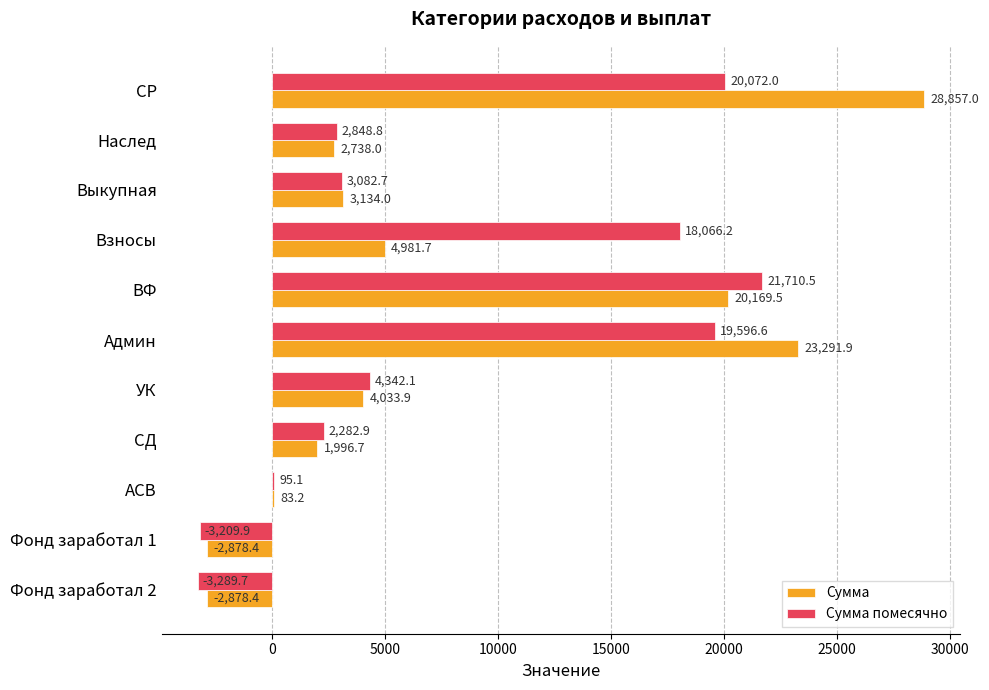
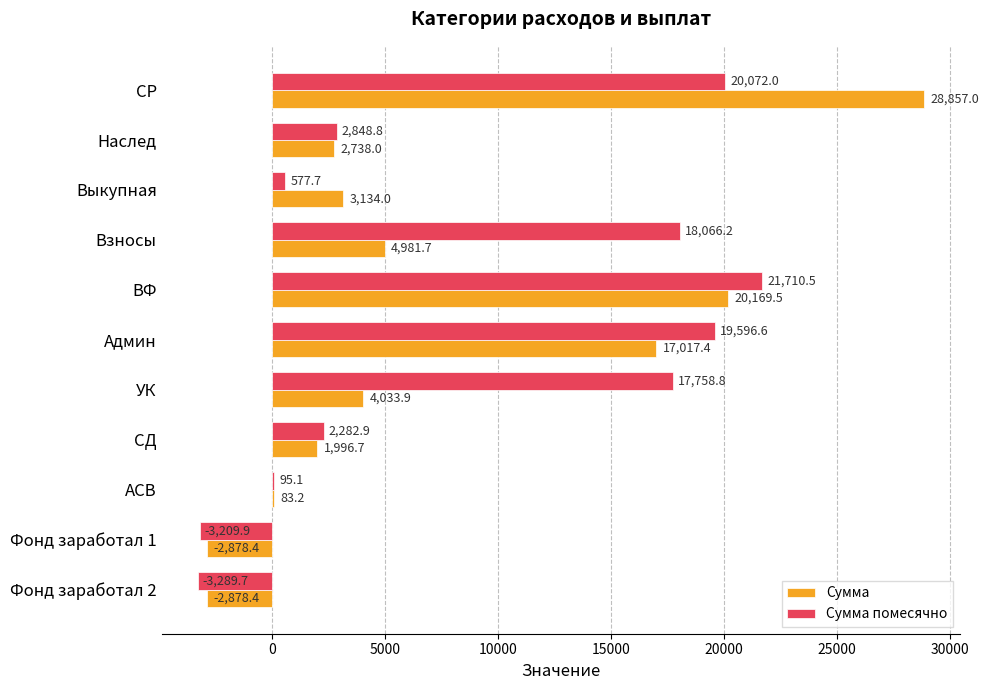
Сумма помесячно, Выкупная: 3,082.7 -> 577.7
Сумма, Админ: 23,291.9 -> 17,017.4
Сумма помесячно, УК: 4,342.1 -> 17,758.8
